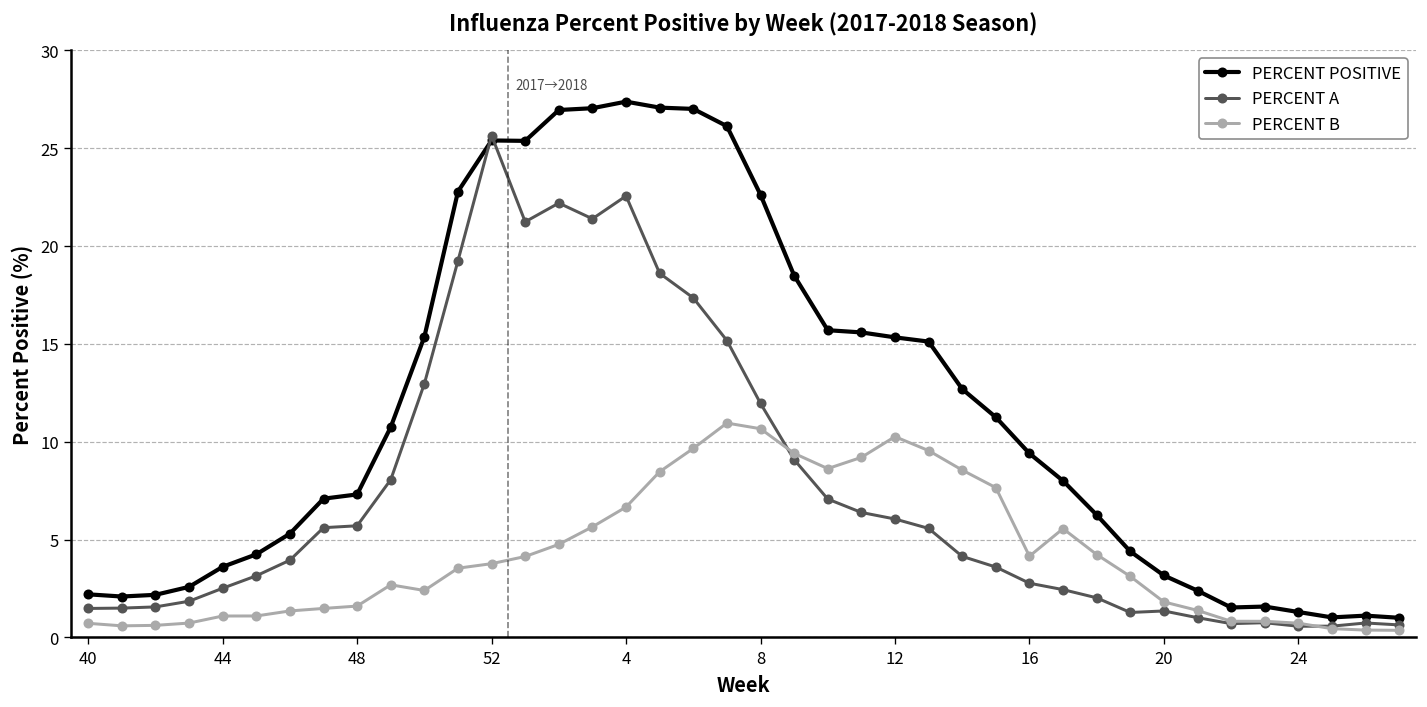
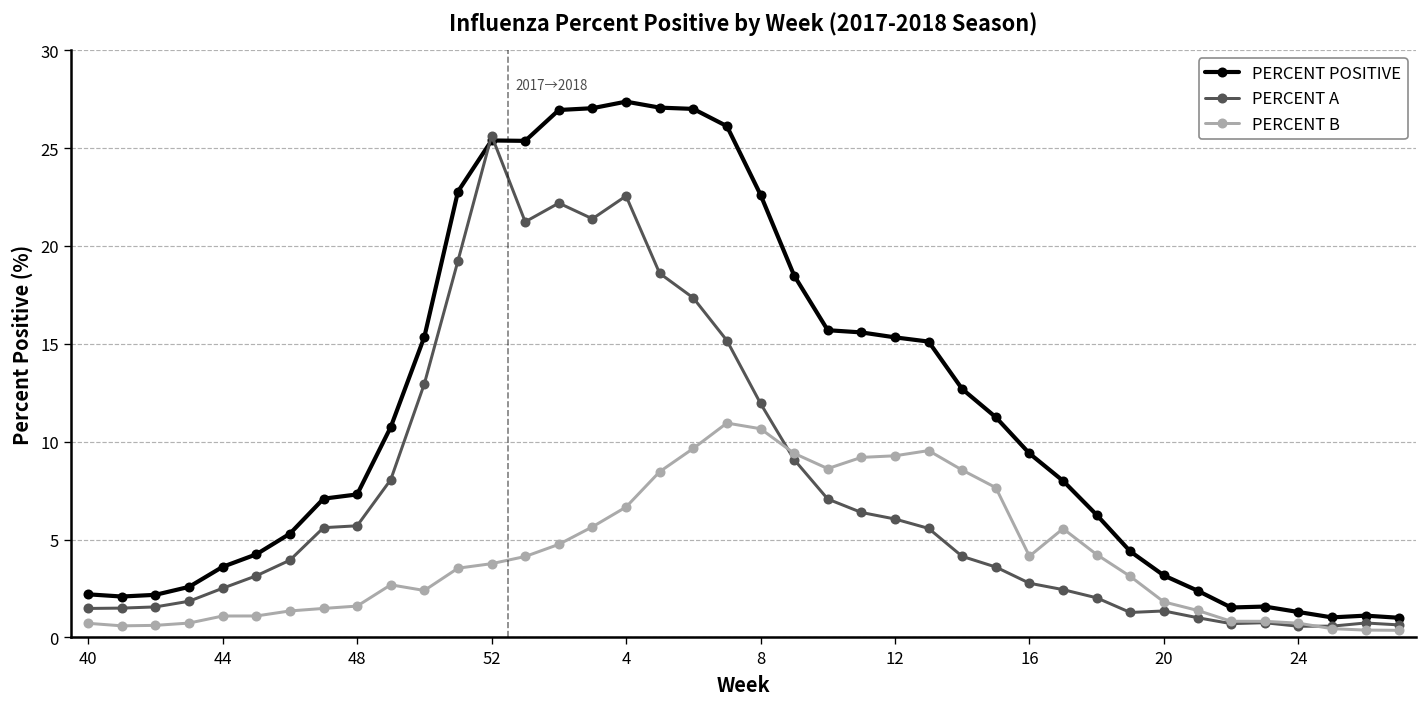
PERCENT B, 12: 10.3 -> 9.3
